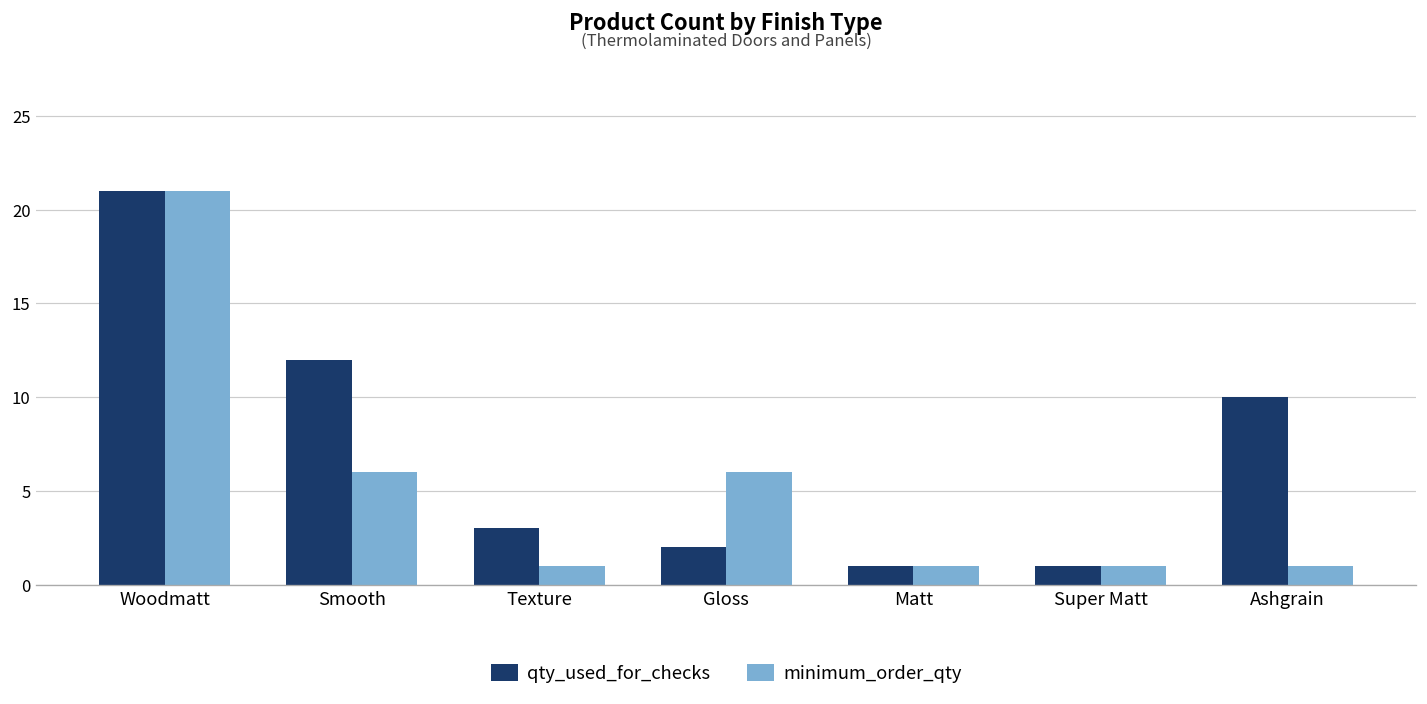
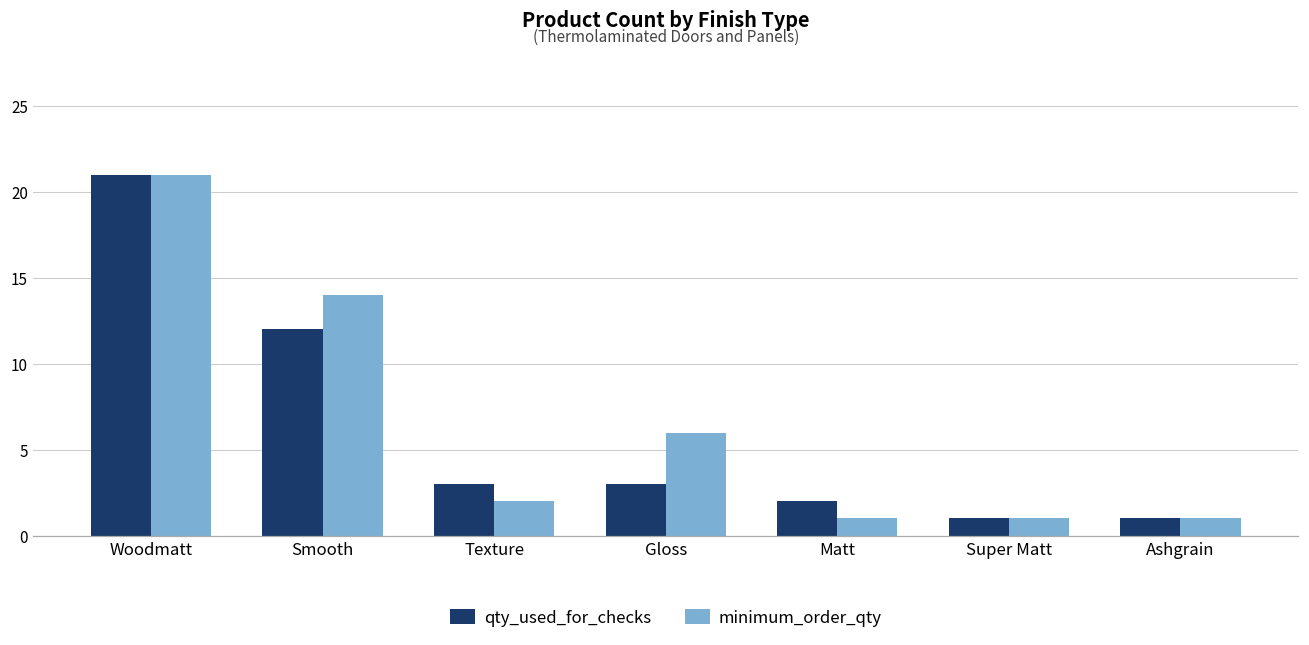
minimum_order_qty, Smooth: 6 -> 14
minimum_order_qty, Texture: 1 -> 2
qty_used_for_checks, Gloss: 2 -> 3
qty_used_for_checks, Matt: 1 -> 2
qty_used_for_checks, Ashgrain: 10 -> 1
